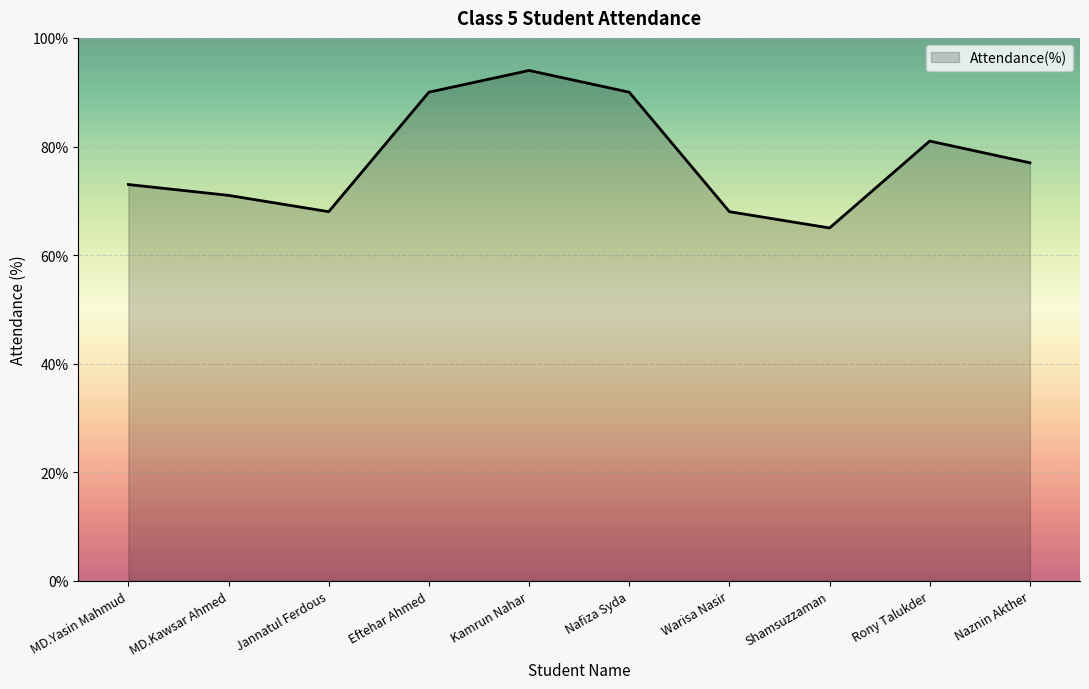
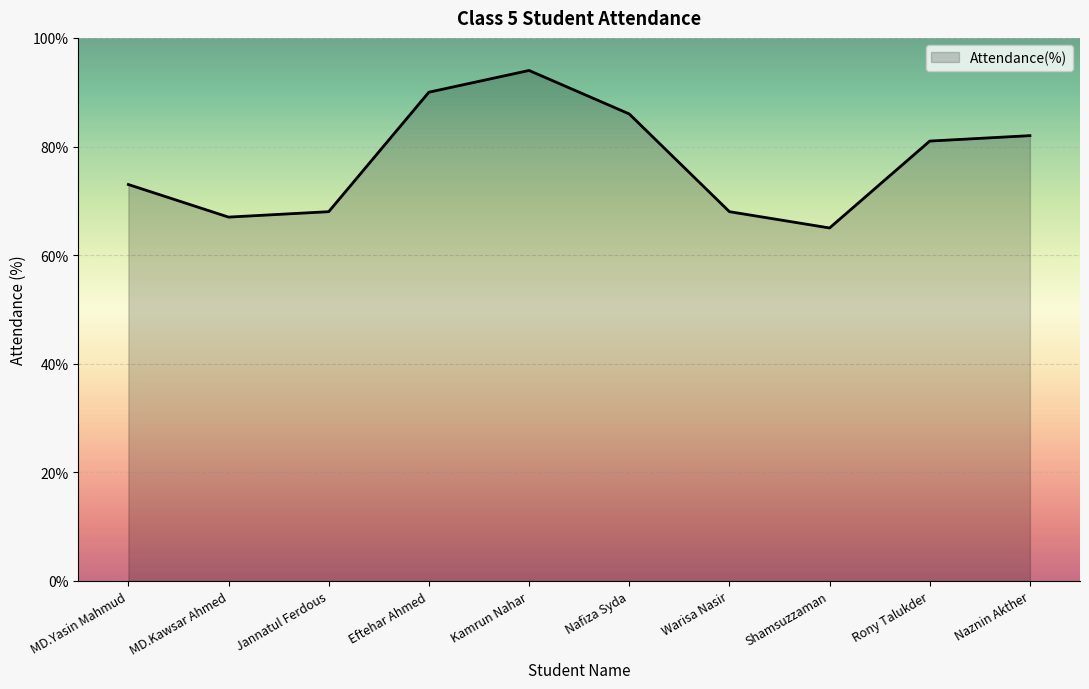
MD.Kawsar Ahmed: 71% -> 67%
Nafiza Syda: 90% -> 86%
Naznin Akther: 77% -> 82%
